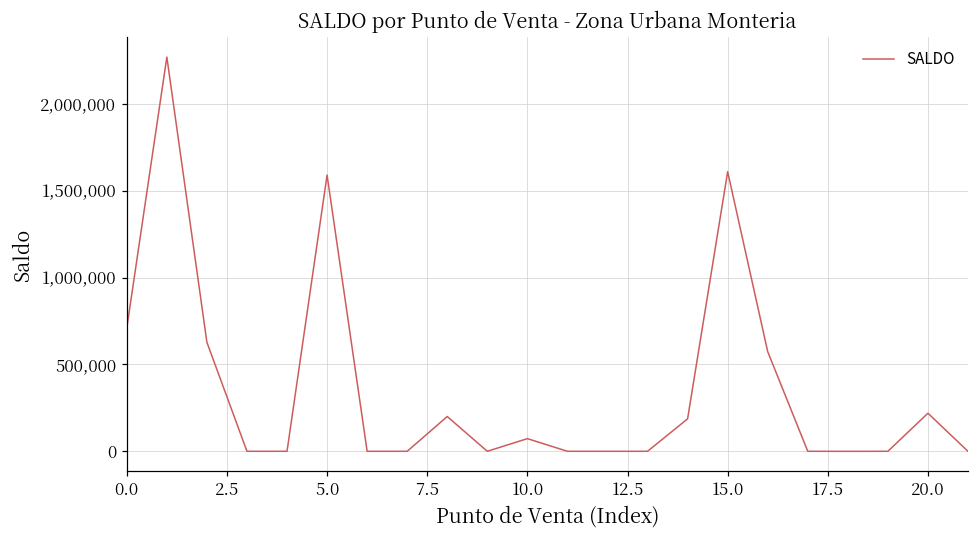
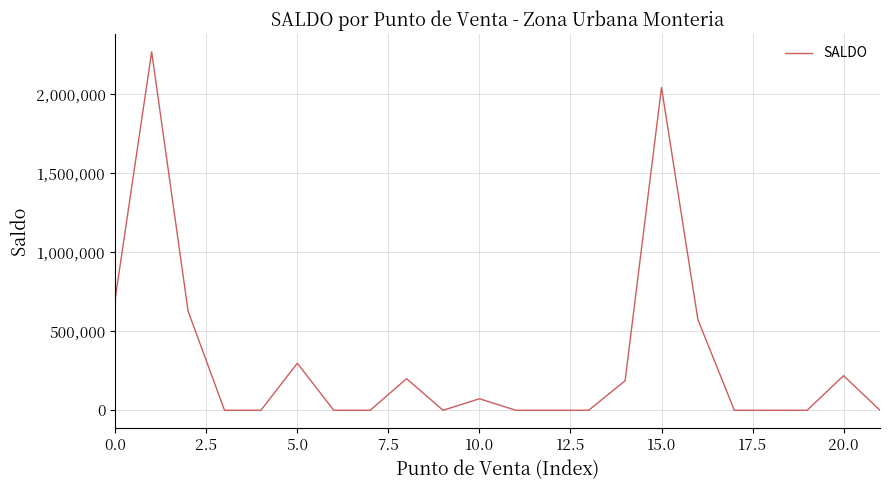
5.0: 1,590,000 -> 300,000
15.0: 1,610,000 -> 2,040,000
